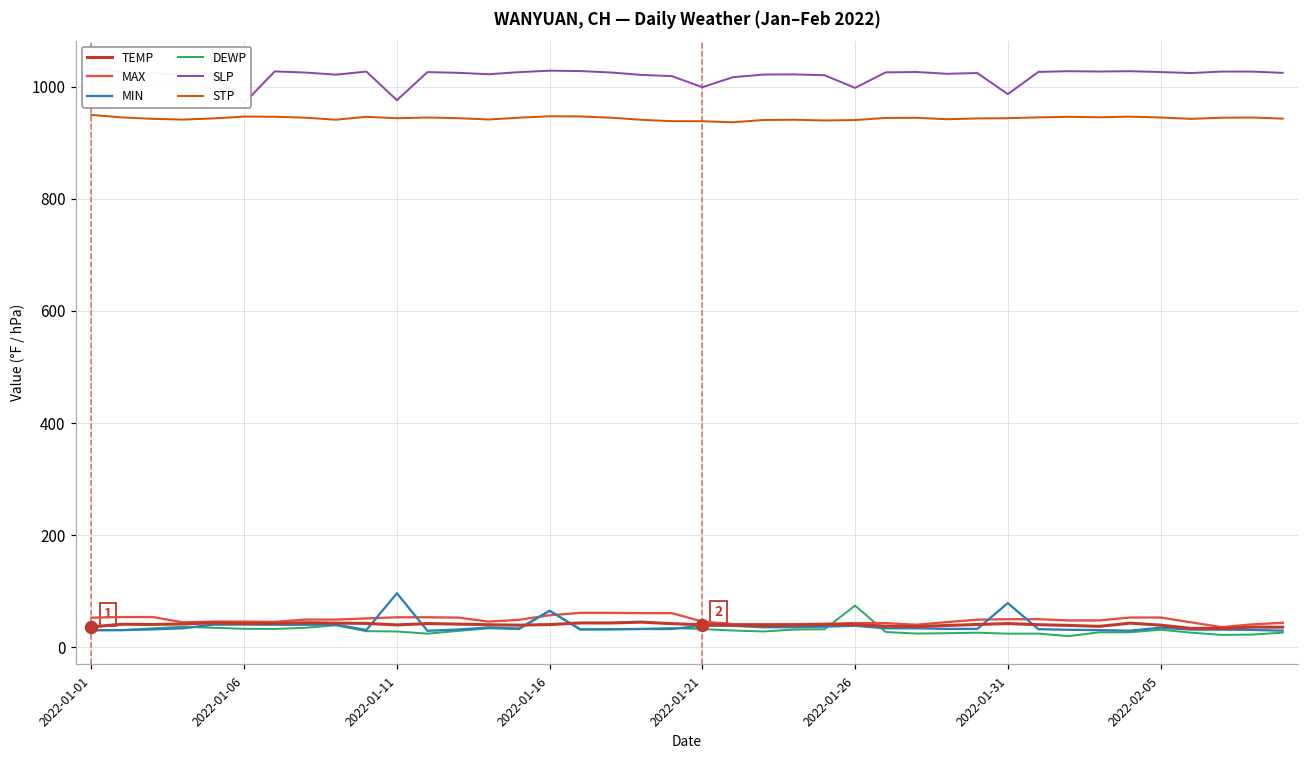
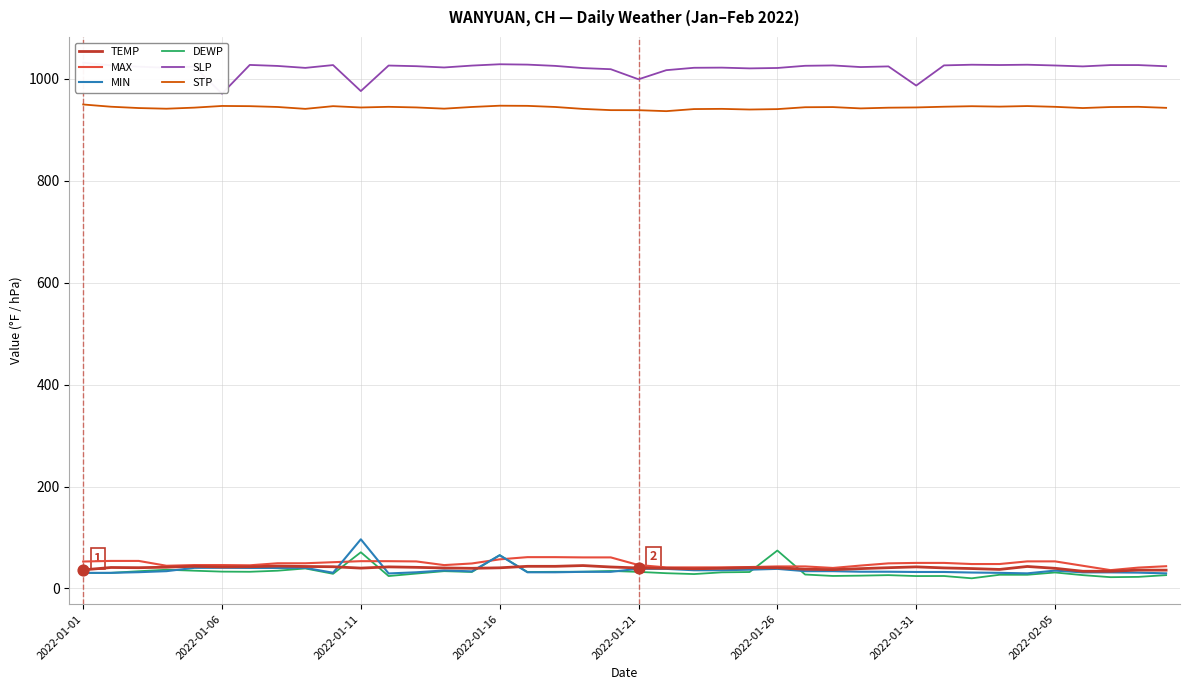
DEWP, 2022-01-11: 30 -> 70
SLP, 2022-01-26: 1000 -> 1020
MIN, 2022-01-31: 80 -> 30
